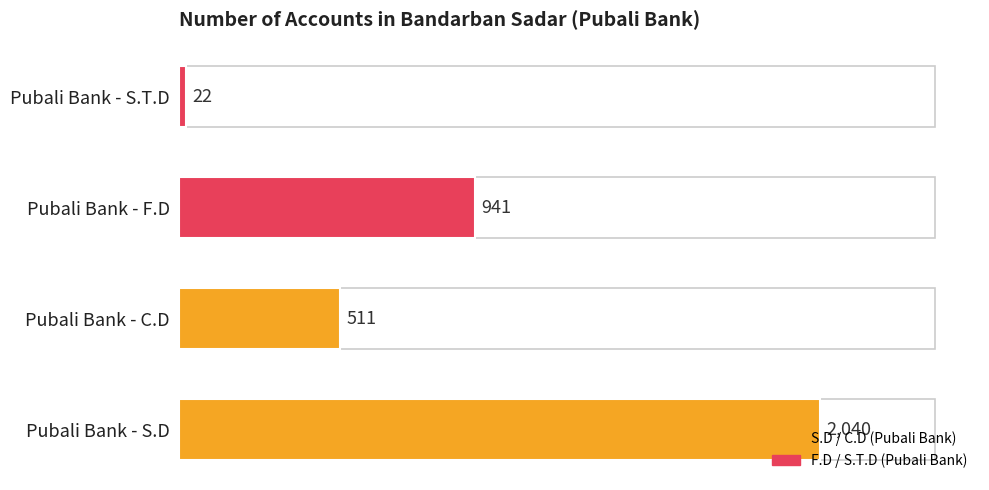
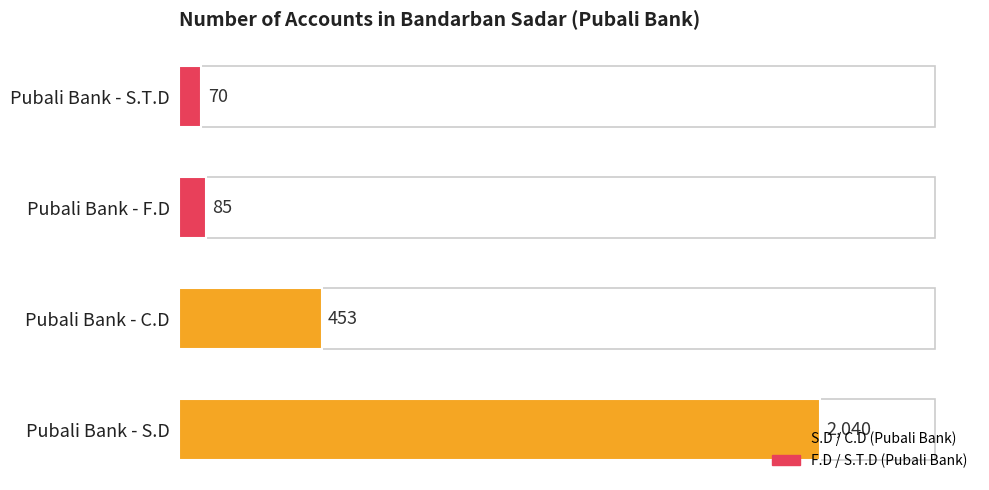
Pubali Bank - S.T.D: 22 -> 70
Pubali Bank - F.D: 941 -> 85
Pubali Bank - C.D: 511 -> 453
